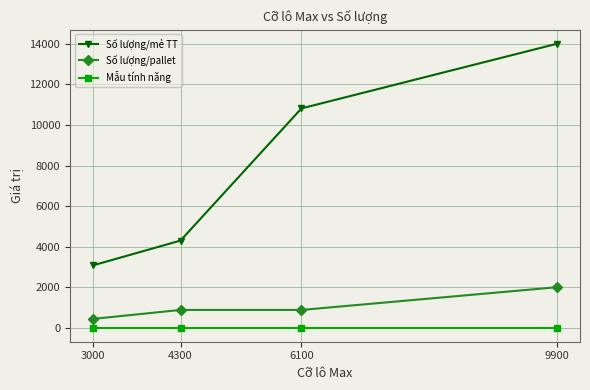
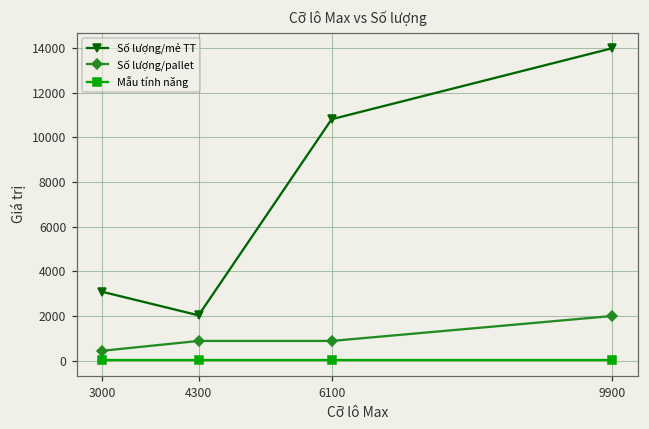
Số lượng/mẻ TT, 4300: 4300 -> 2000
